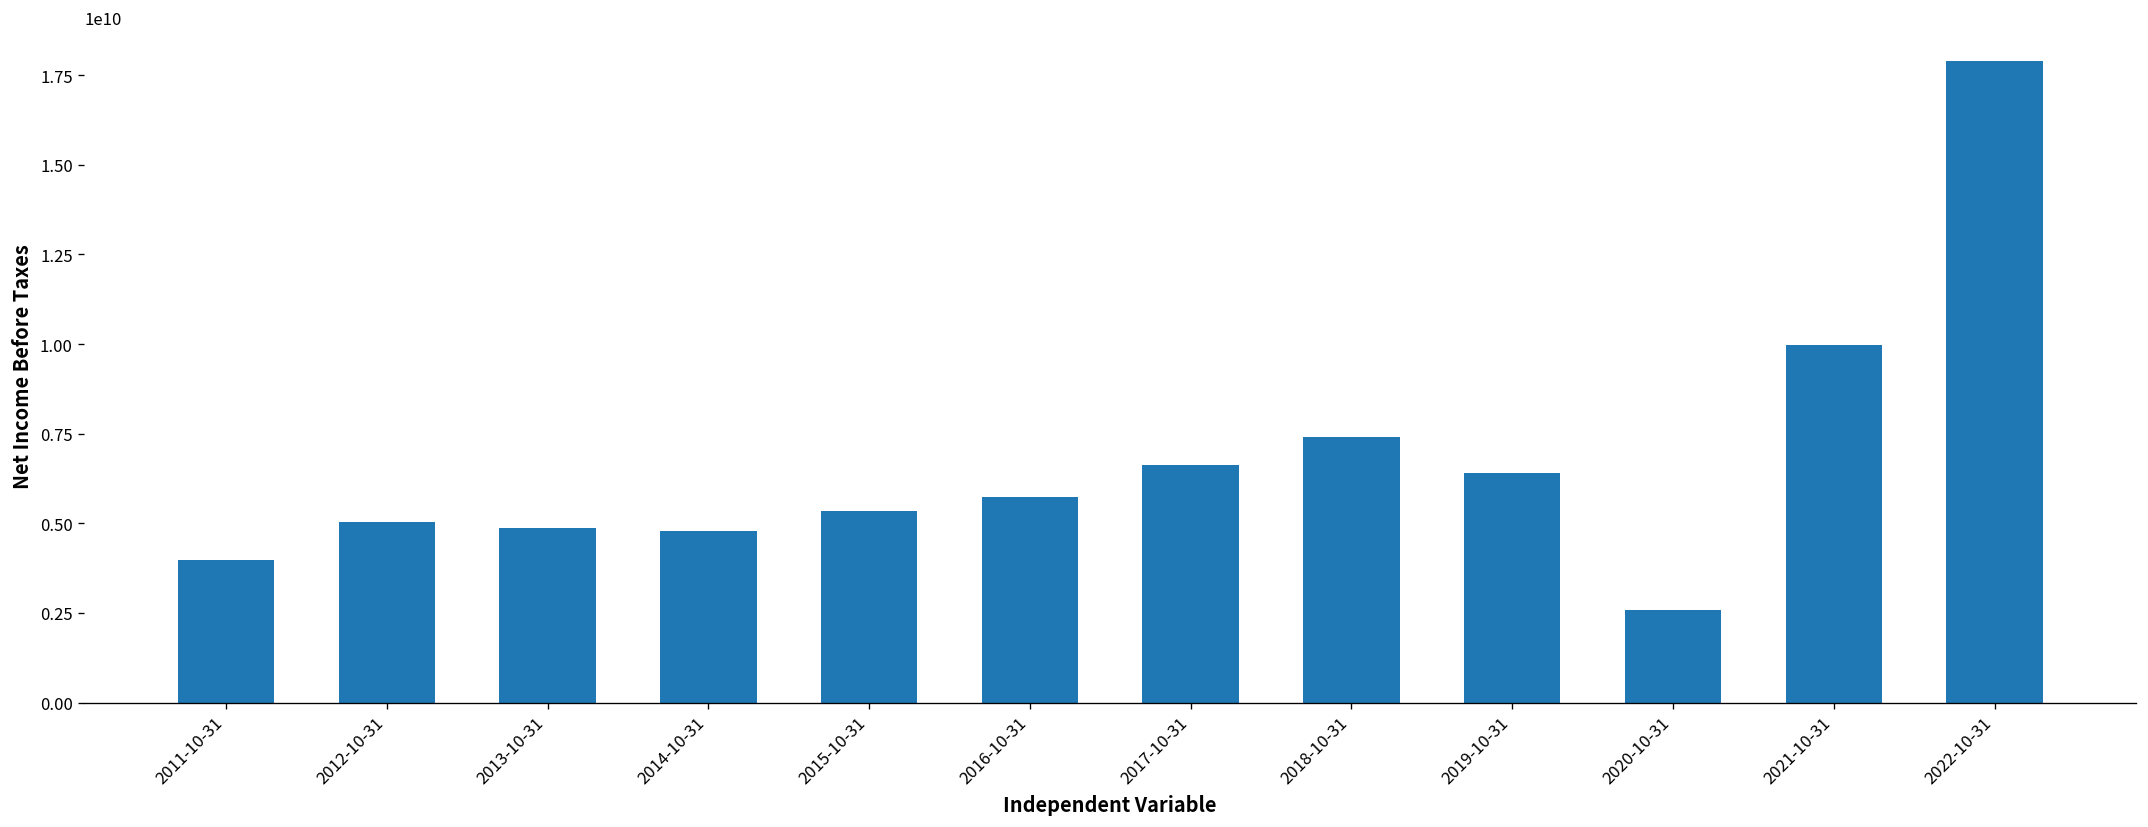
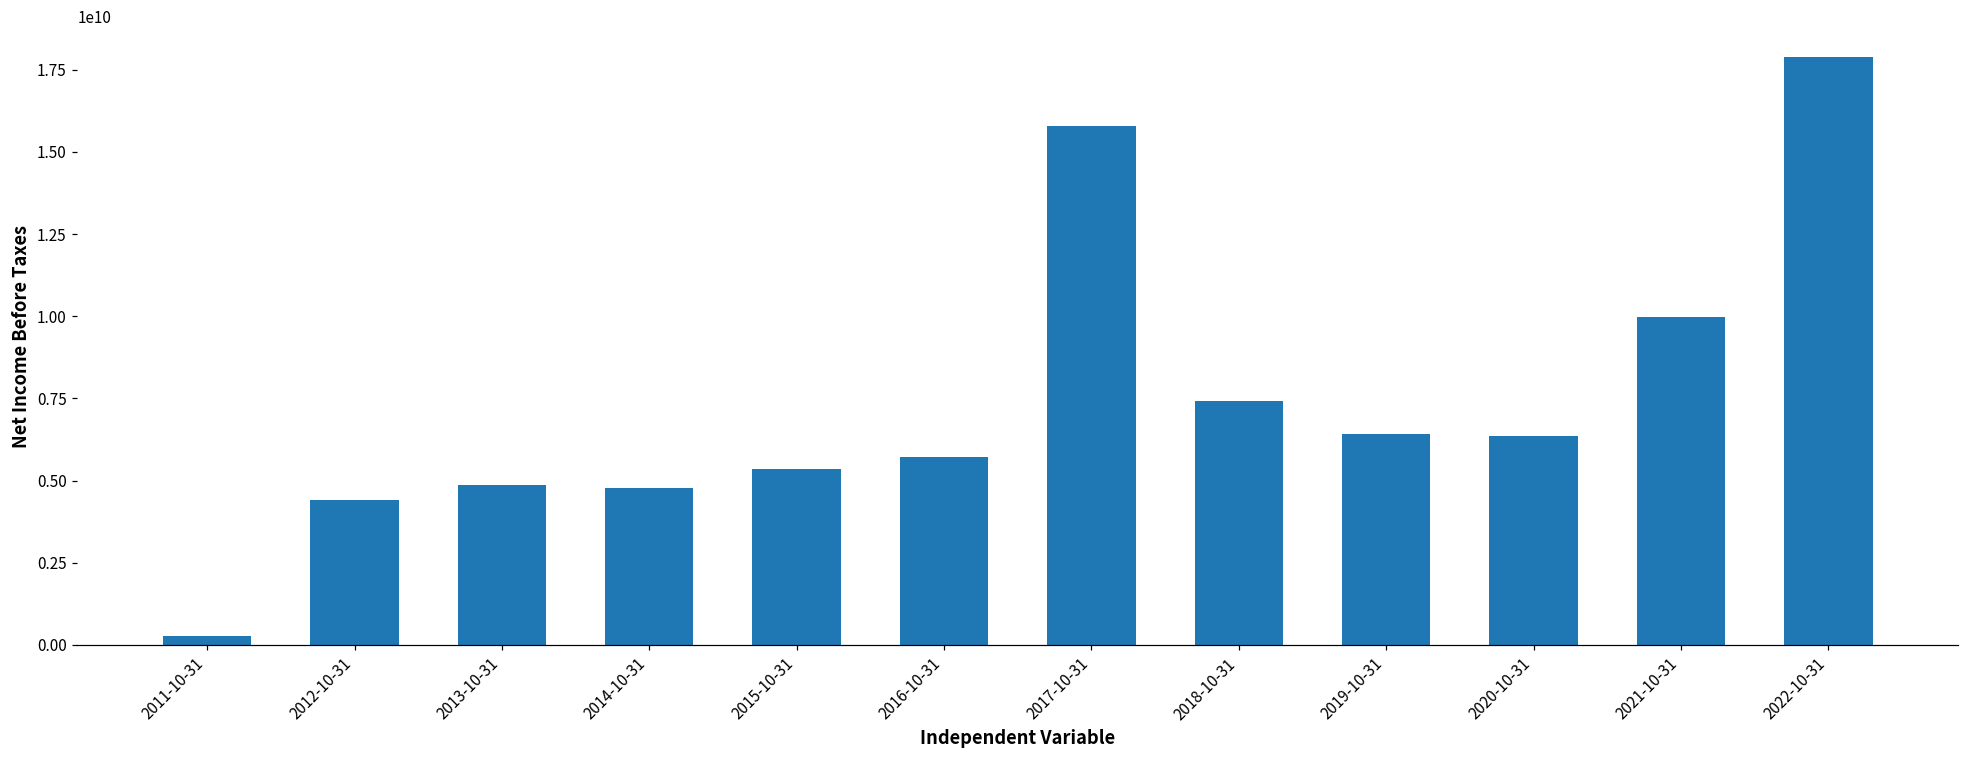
2011-10-31: 4000000000 -> 300000000
2012-10-31: 5000000000 -> 4400000000
2017-10-31: 6600000000 -> 15800000000
2020-10-31: 2600000000 -> 6300000000
